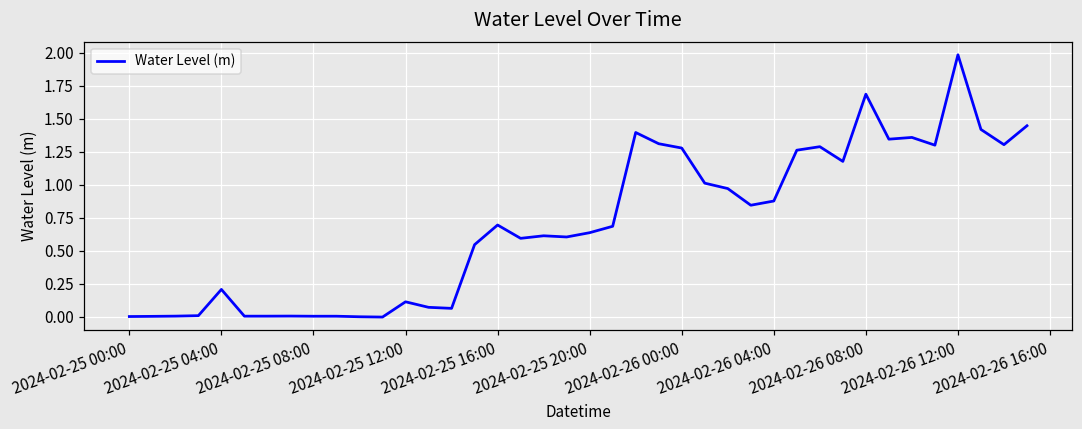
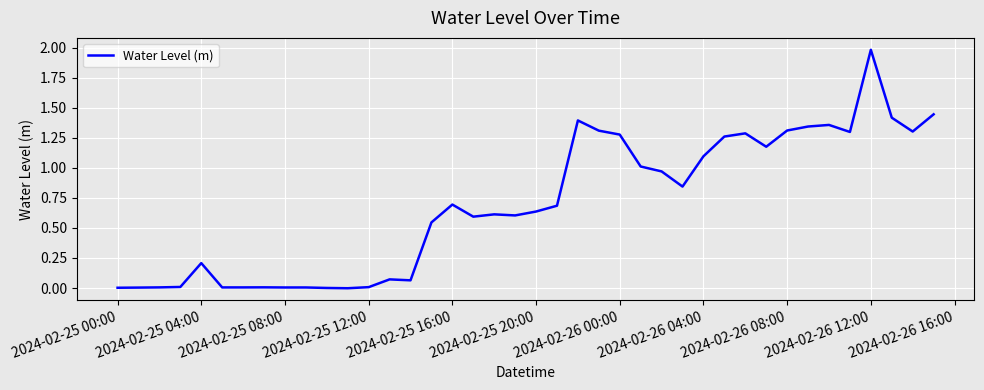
2024-02-25 12:00: 0.11 -> 0.01
2024-02-26 04:00: 0.88 -> 1.10
2024-02-26 08:00: 1.68 -> 1.31
